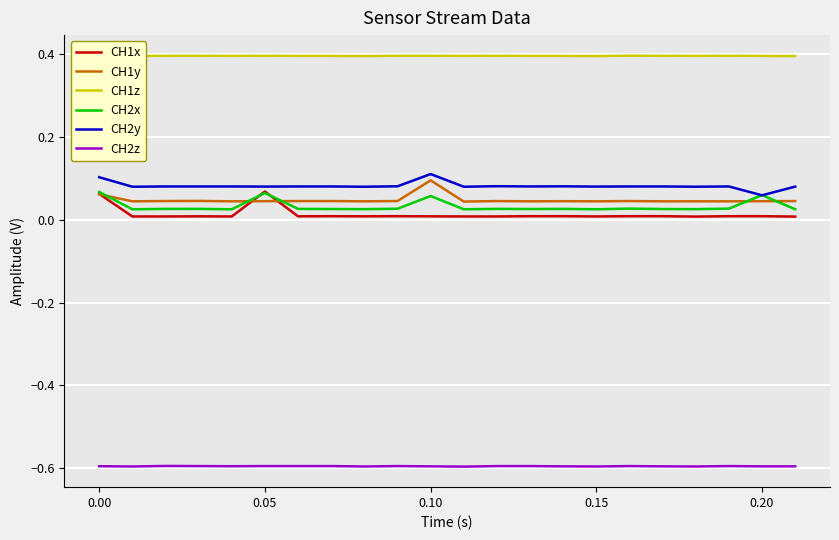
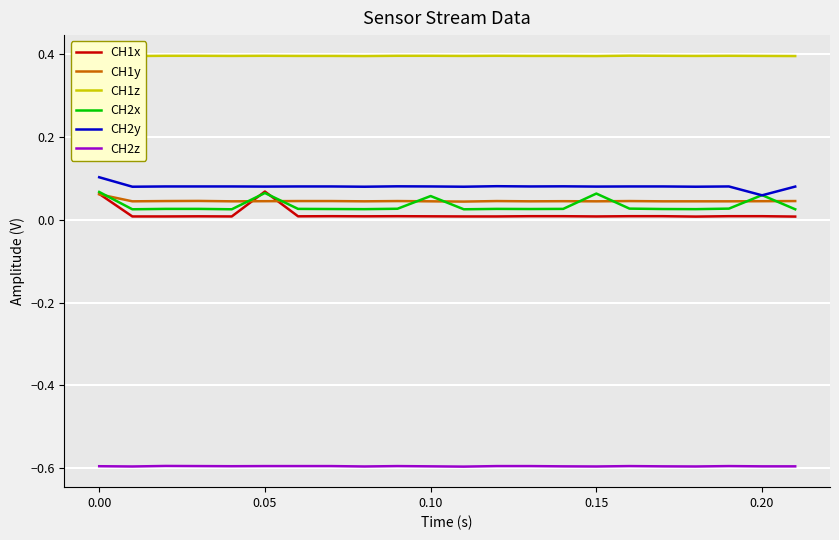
CH1y, 0.10: 0.10 -> 0.04
CH2y, 0.10: 0.11 -> 0.08
CH2x, 0.15: 0.03 -> 0.06
